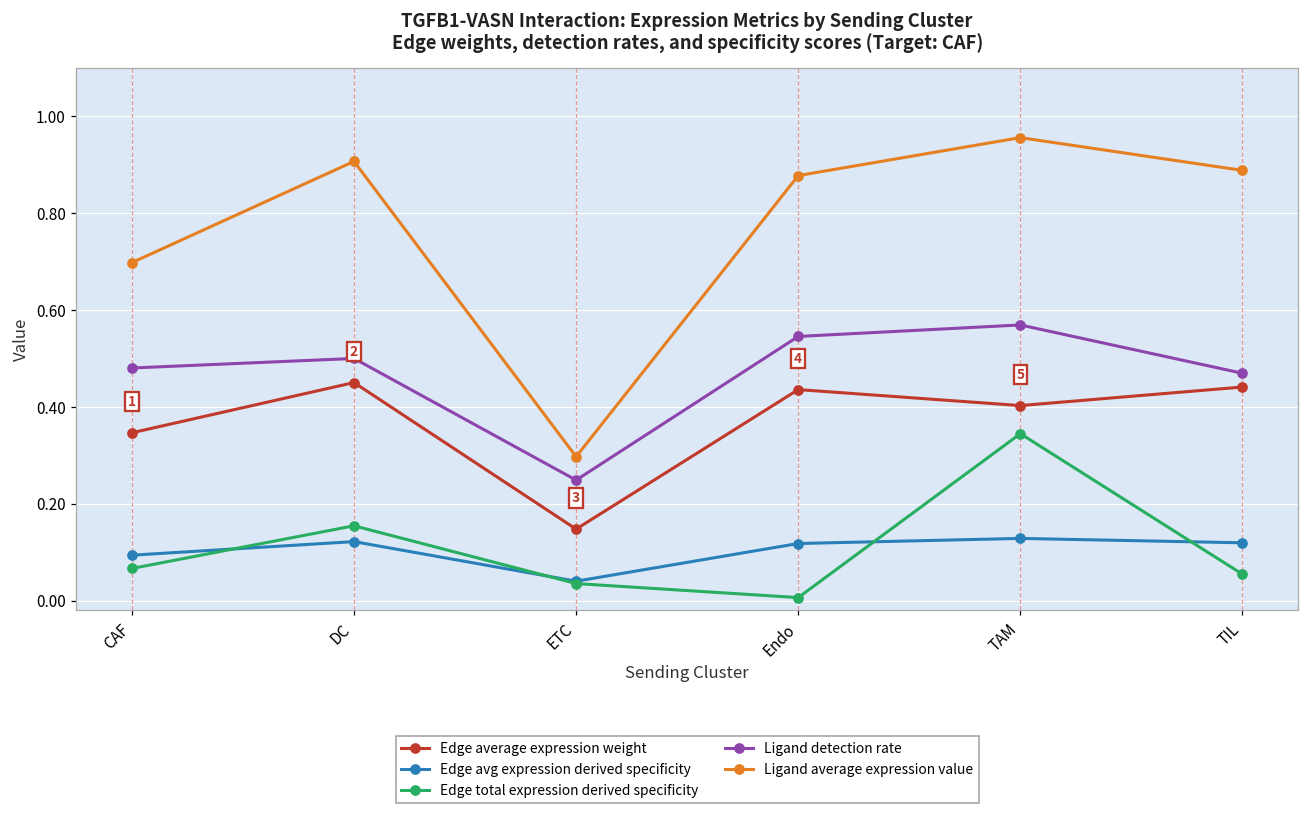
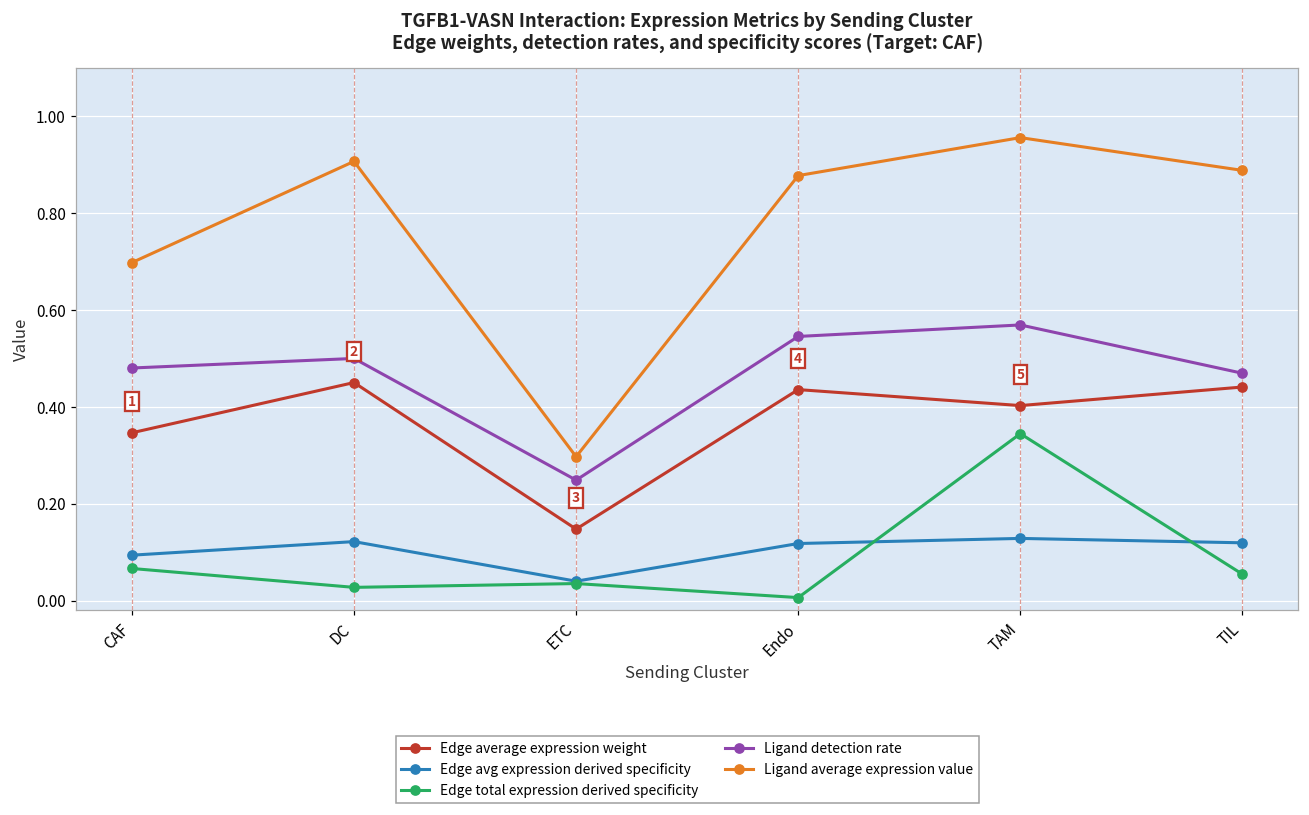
Edge total expression derived specificity, DC: 0.15 -> 0.03
